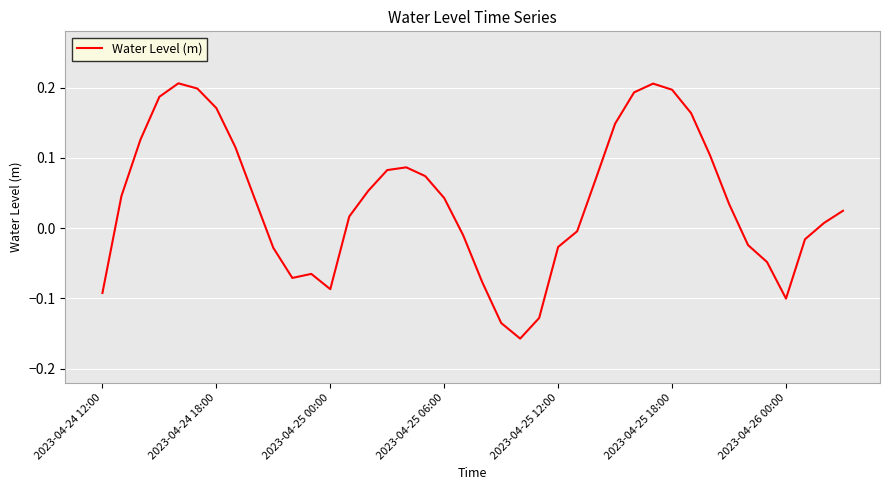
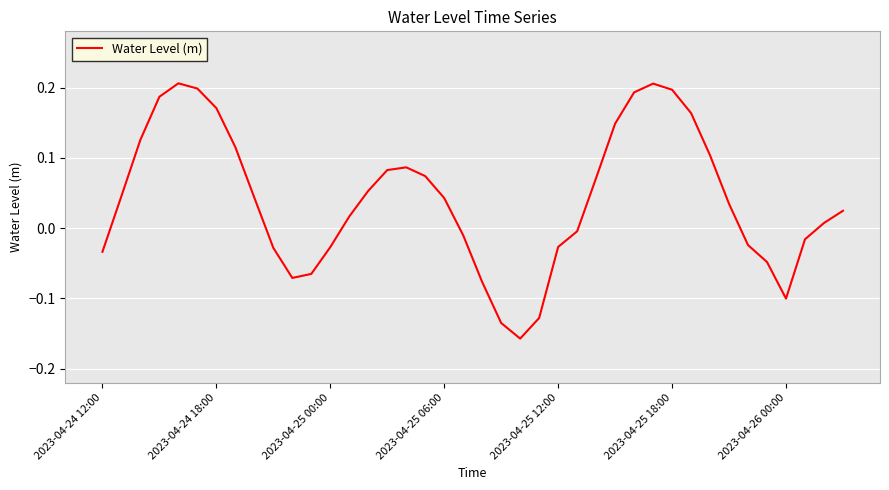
2023-04-24 12:00: -0.09 -> -0.03
2023-04-25 00:00: -0.09 -> -0.03
